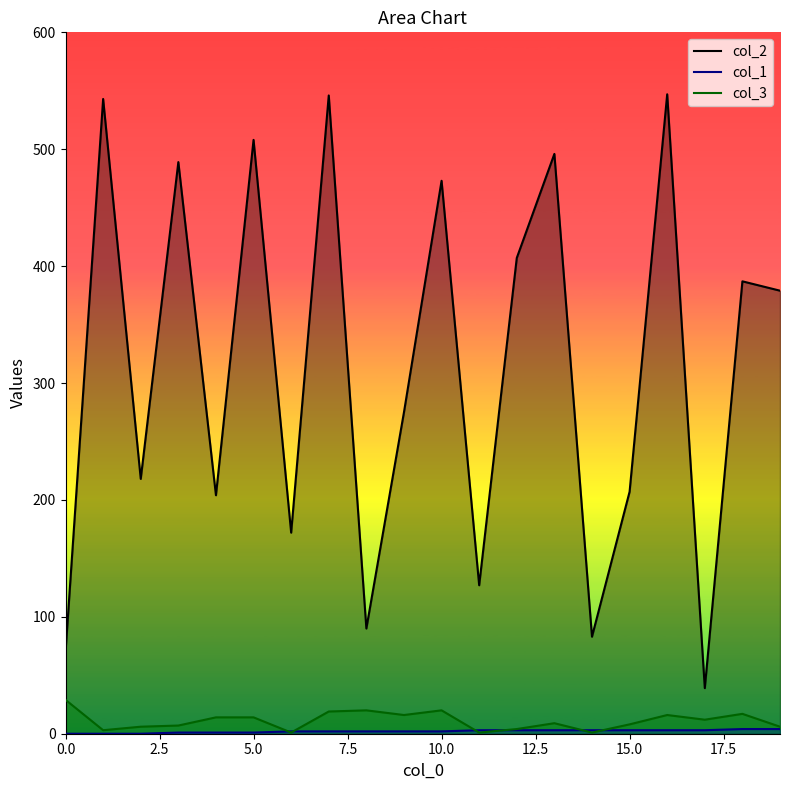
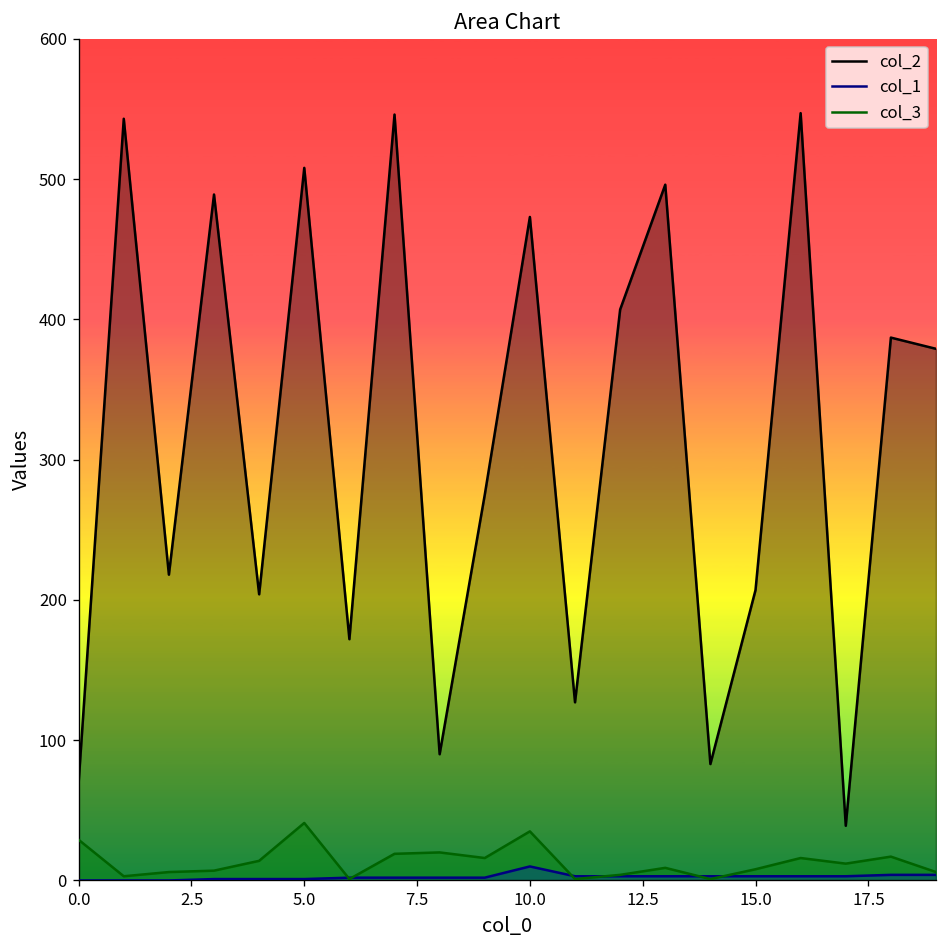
col_3, 5.0: 14 -> 41
col_1, 10.0: 2 -> 10
col_3, 10.0: 20 -> 35
